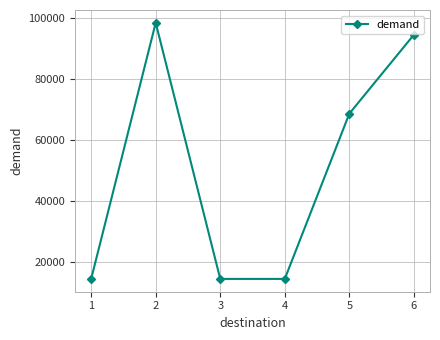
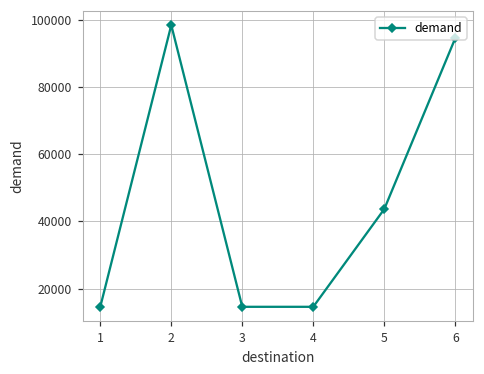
5: 69000 -> 44000
